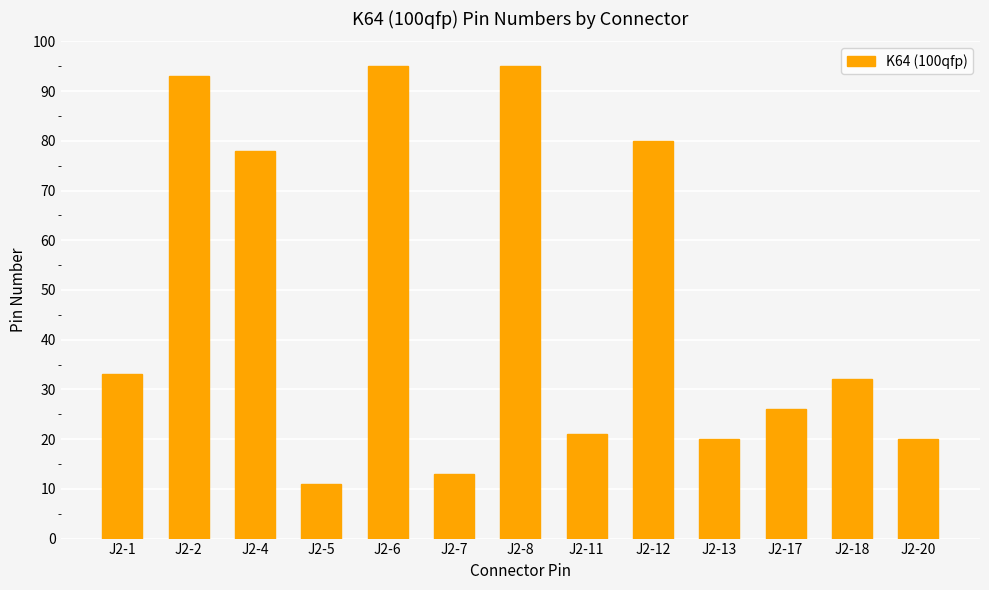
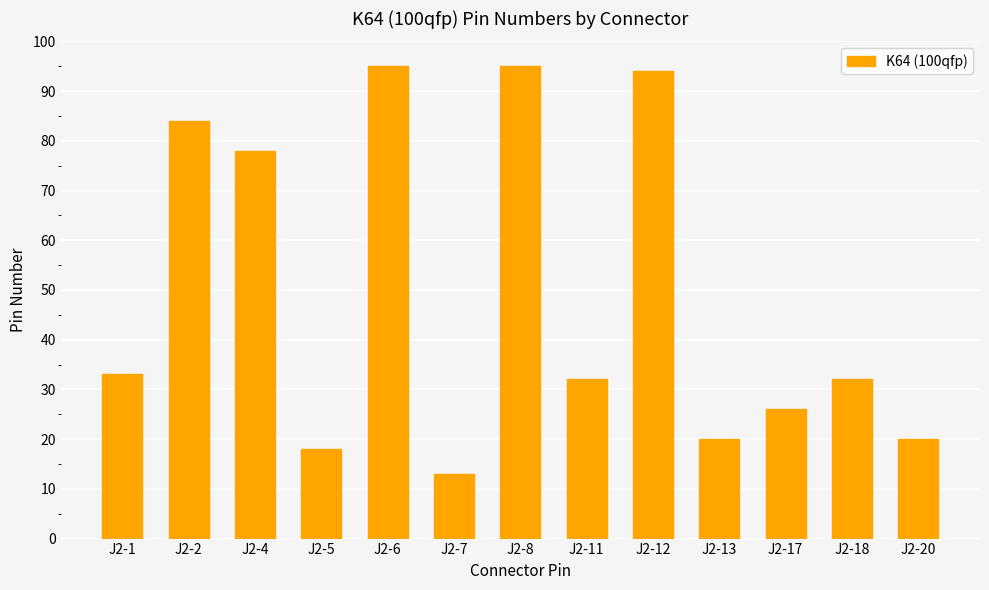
J2-2: 93 -> 84
J2-5: 11 -> 18
J2-11: 21 -> 32
J2-12: 80 -> 94
